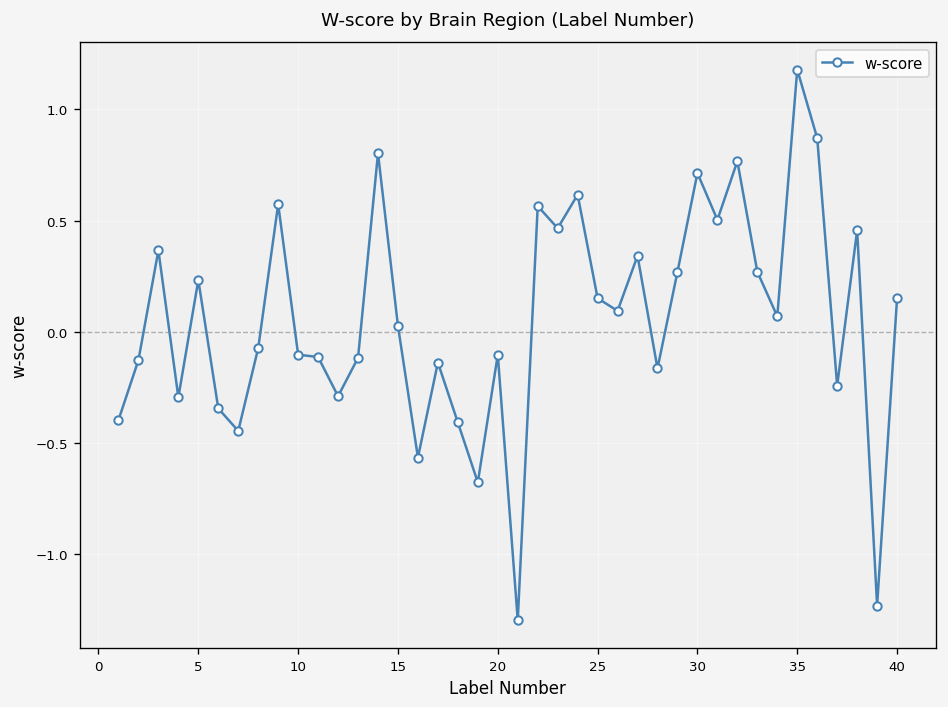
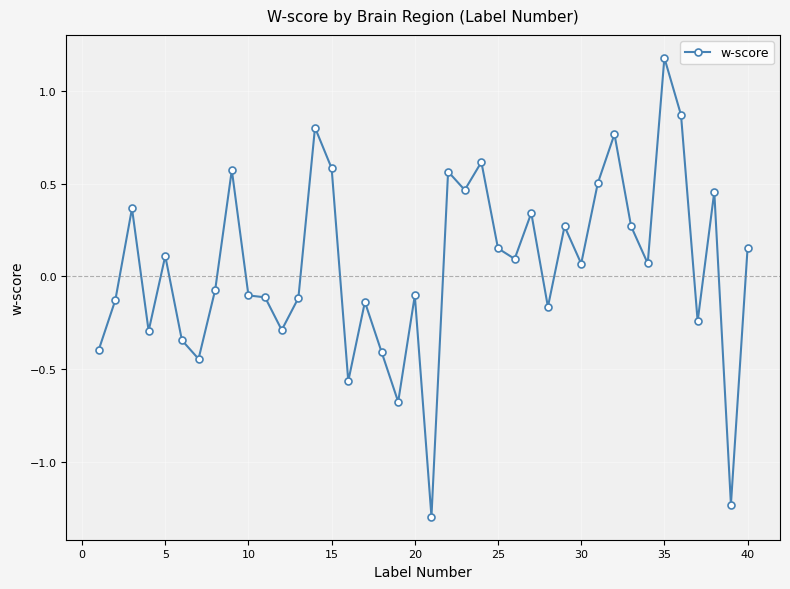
5: 0.23 -> 0.11
15: 0.03 -> 0.58
30: 0.71 -> 0.07
